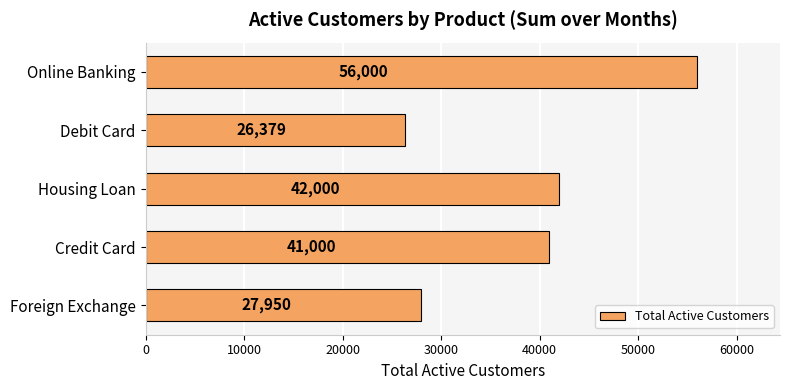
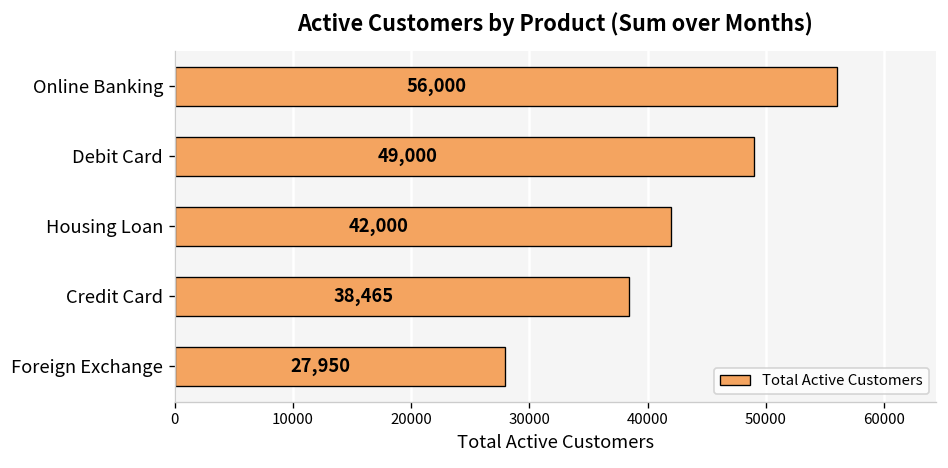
Debit Card: 26,379 -> 49,000
Credit Card: 41,000 -> 38,465
